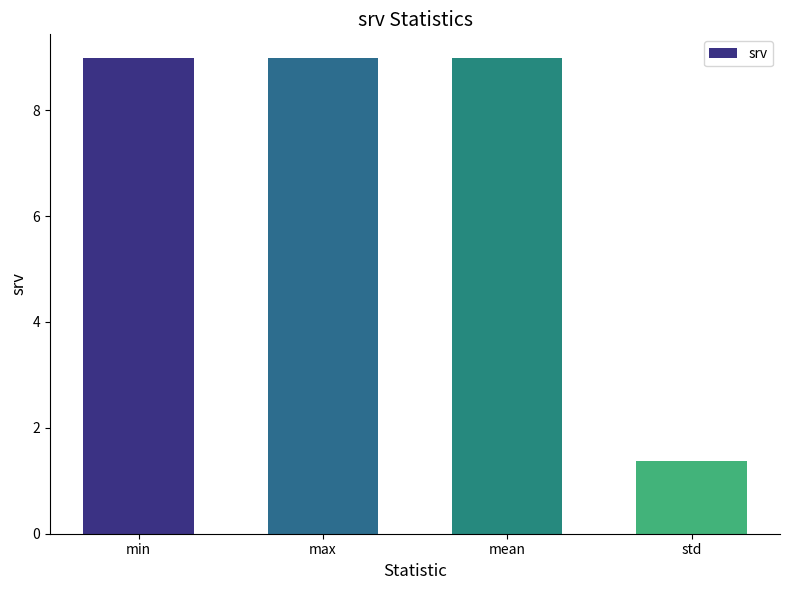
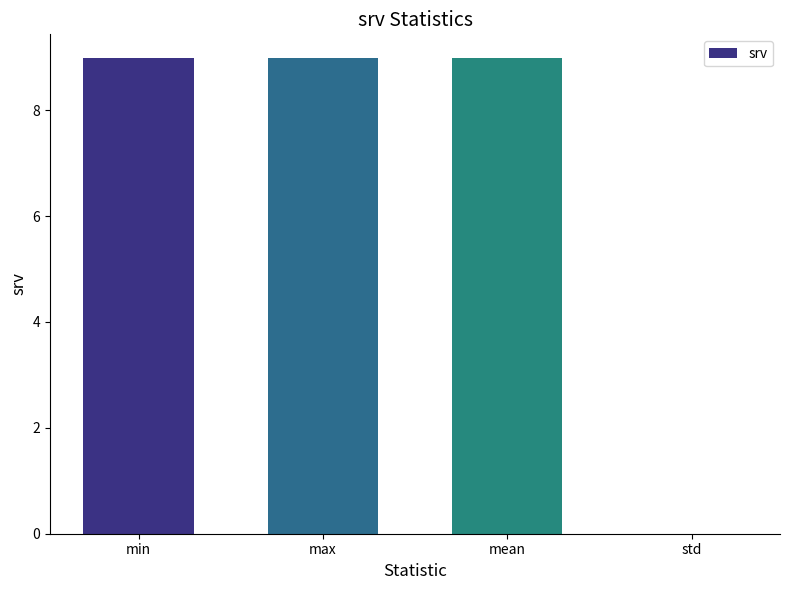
std: 1.4 -> 0.0
